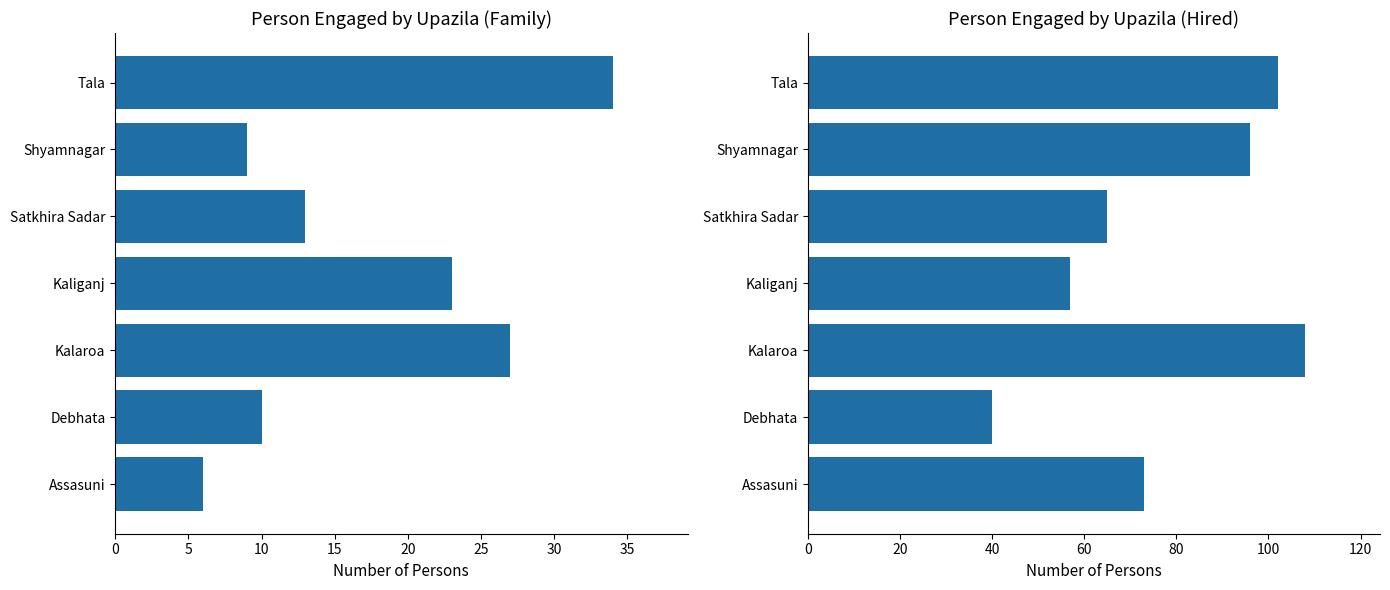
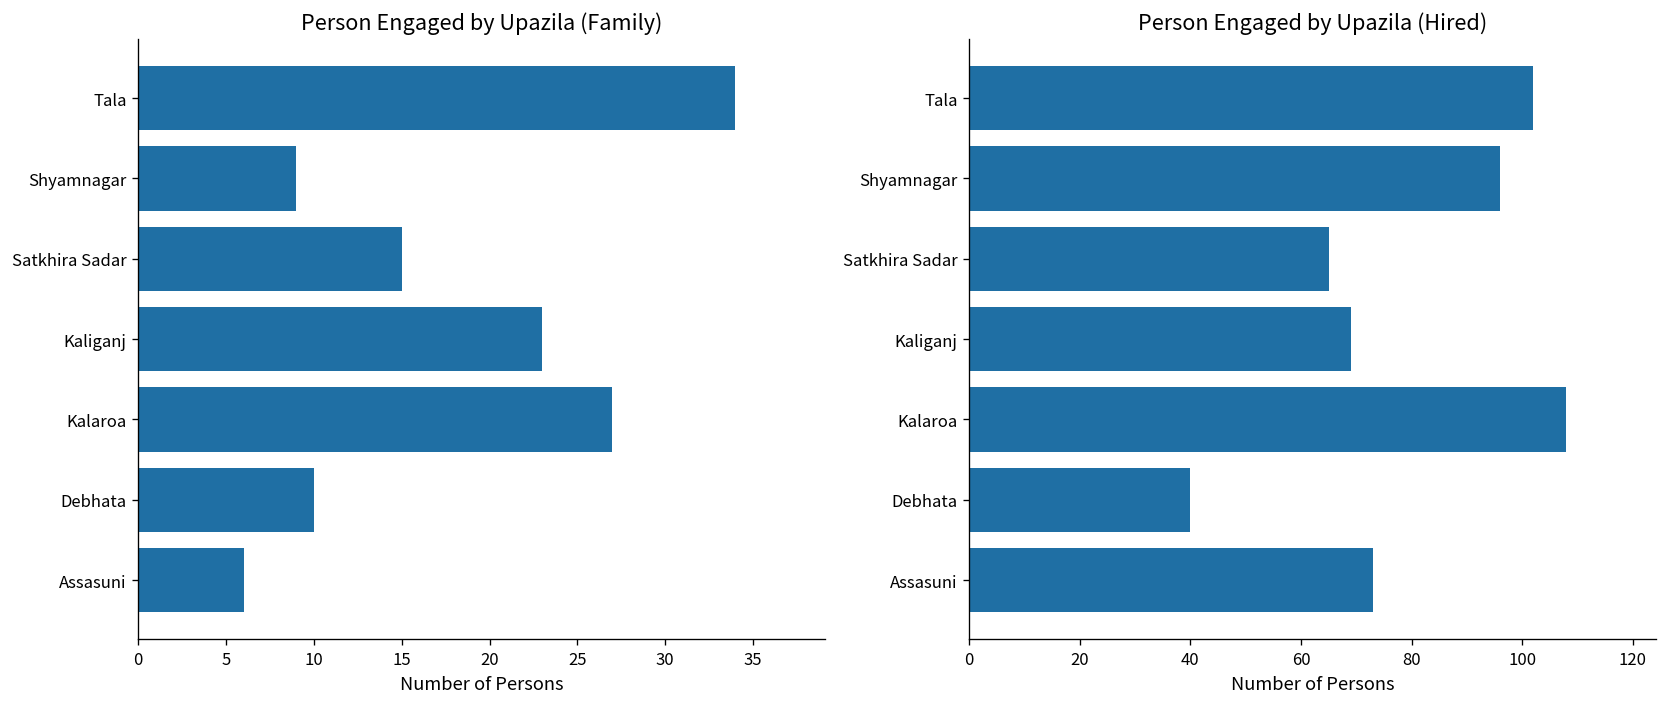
Person Engaged by Upazila (Family), Satkhira Sadar: 13 -> 15
Person Engaged by Upazila (Hired), Kaliganj: 57 -> 69
